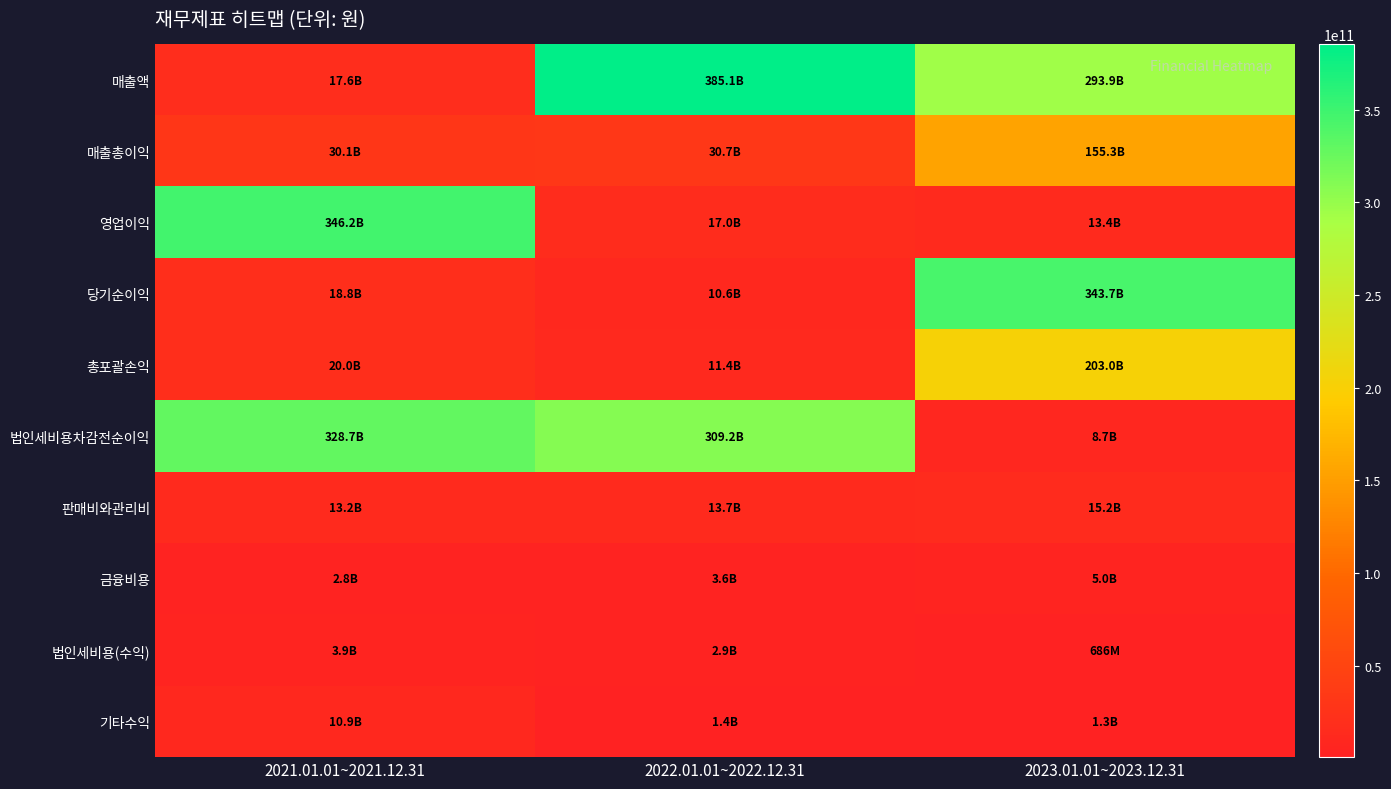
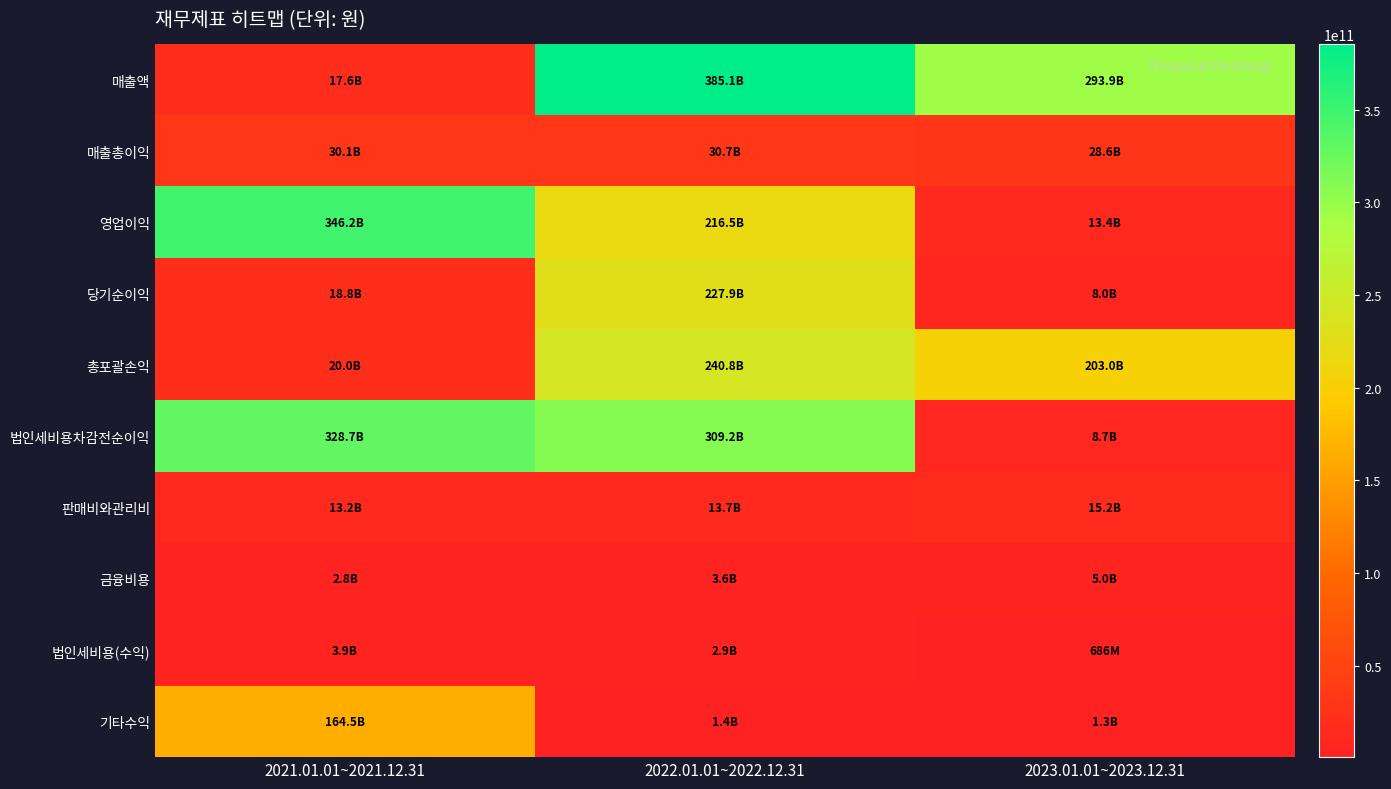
매출총이익, 2023.01.01~2023.12.31: 155.3B -> 28.6B
영업이익, 2022.01.01~2022.12.31: 17.0B -> 216.5B
당기순이익, 2022.01.01~2022.12.31: 10.6B -> 227.9B
당기순이익, 2023.01.01~2023.12.31: 343.7B -> 8.0B
총포괄손익, 2022.01.01~2022.12.31: 11.4B -> 240.8B
기타수익, 2021.01.01~2021.12.31: 10.9B -> 164.5B
